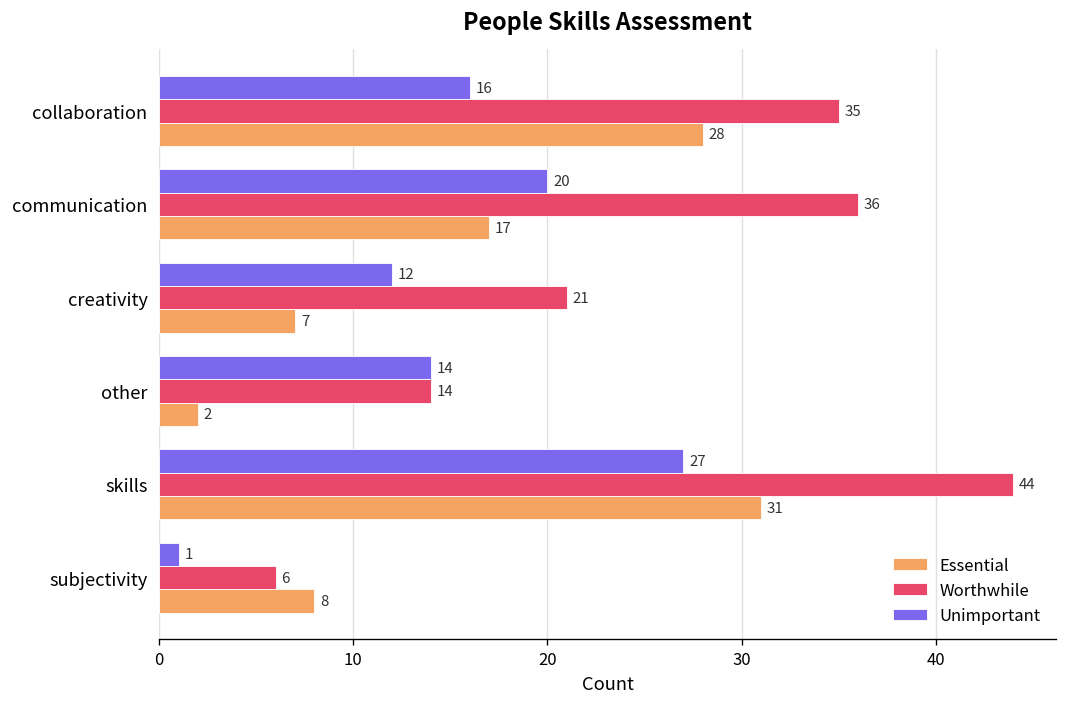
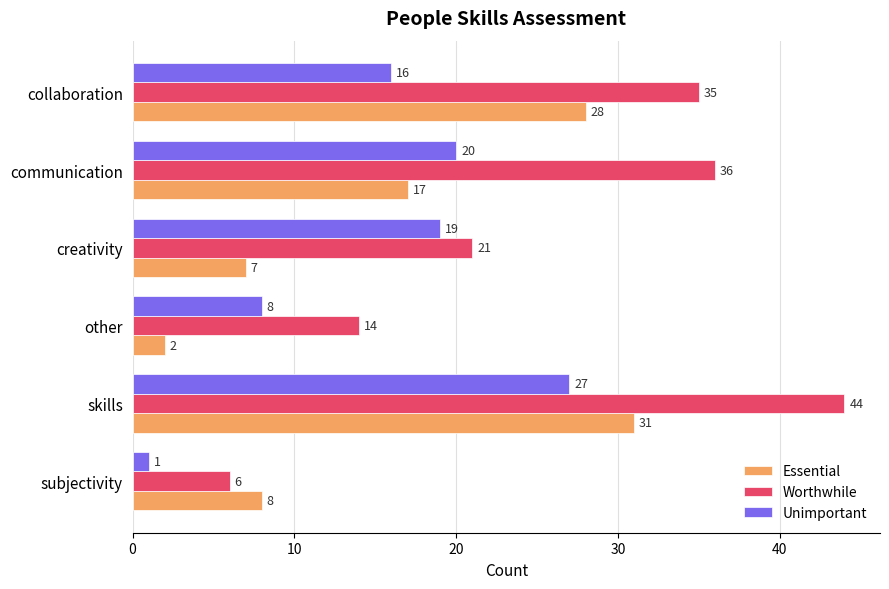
Unimportant, creativity: 12 -> 19
Unimportant, other: 14 -> 8
